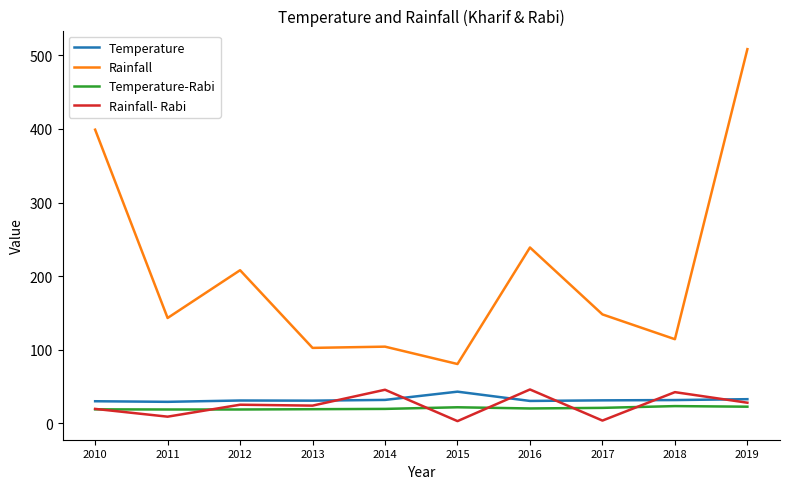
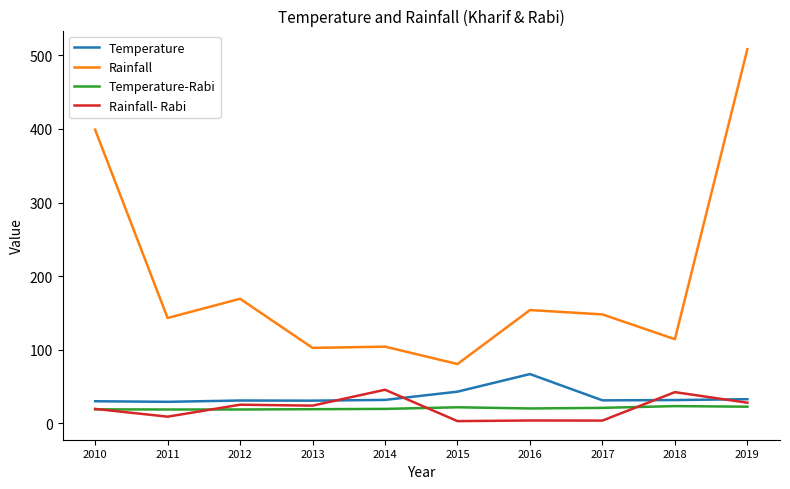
Rainfall, 2012: 210 -> 170
Temperature, 2016: 30 -> 70
Rainfall, 2016: 240 -> 150
Rainfall- Rabi, 2016: 50 -> 0
